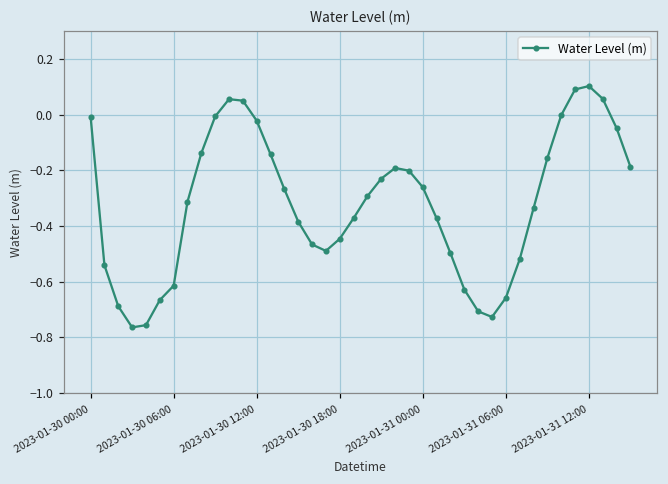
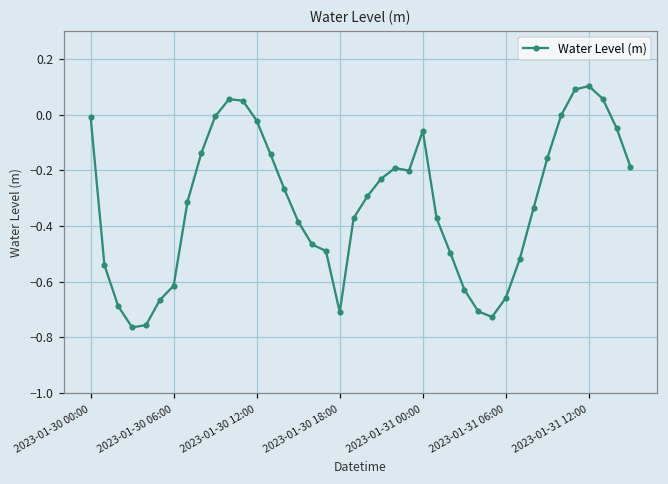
2023-01-30 18:00: -0.45 -> -0.71
2023-01-31 00:00: -0.26 -> -0.06
